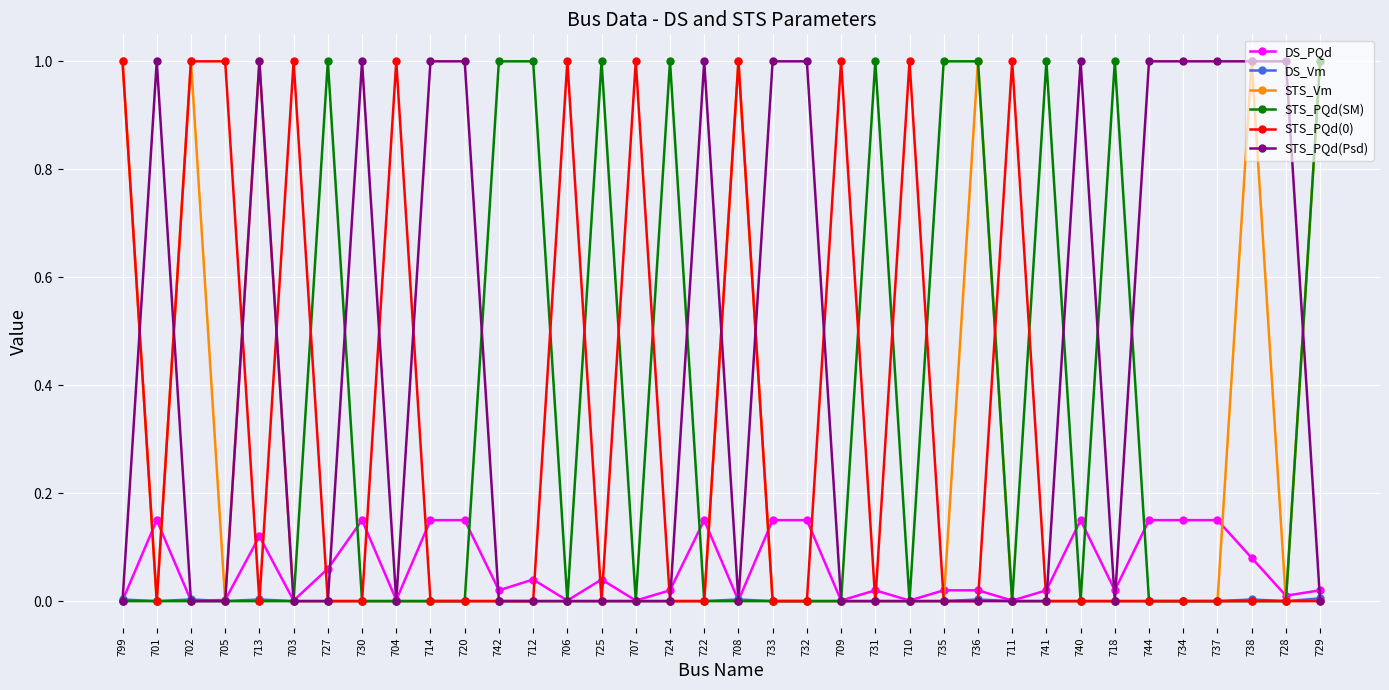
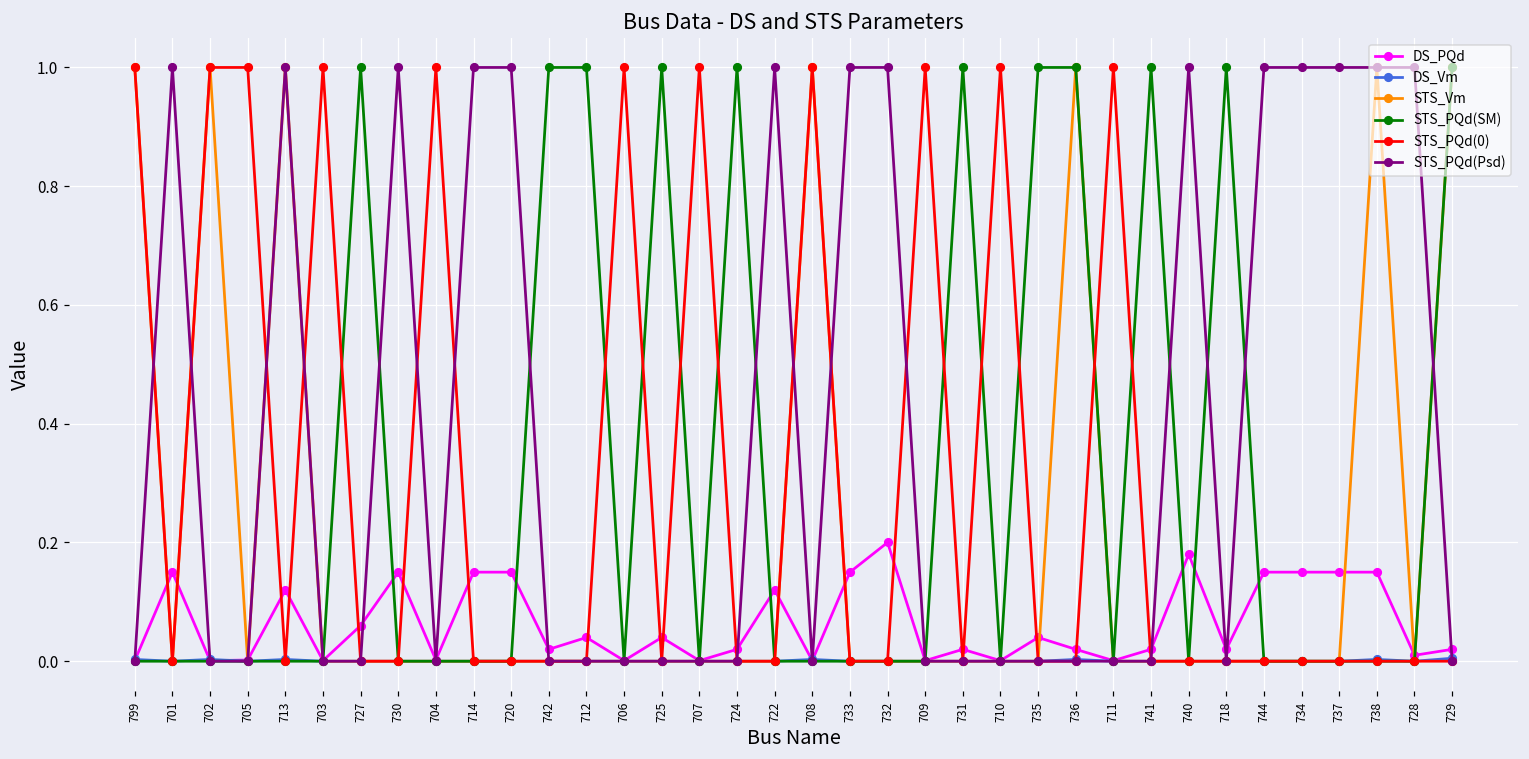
DS_PQd, 722: 0.15 -> 0.12
DS_PQd, 732: 0.15 -> 0.20
DS_PQd, 735: 0.02 -> 0.04
DS_PQd, 740: 0.15 -> 0.18
DS_PQd, 738: 0.08 -> 0.15
